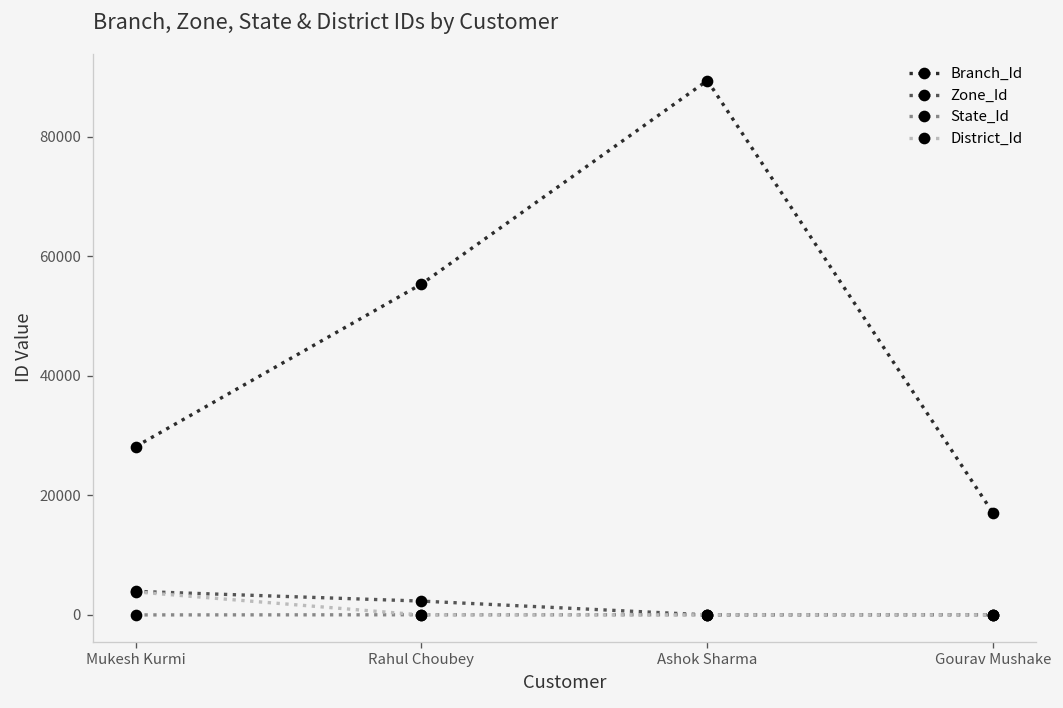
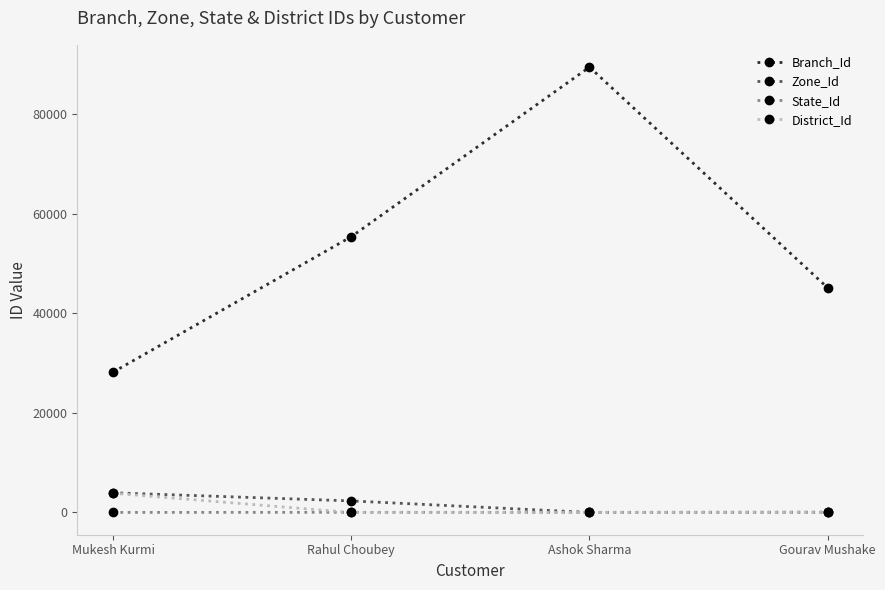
Branch_Id, Gourav Mushake: 17000 -> 45000
